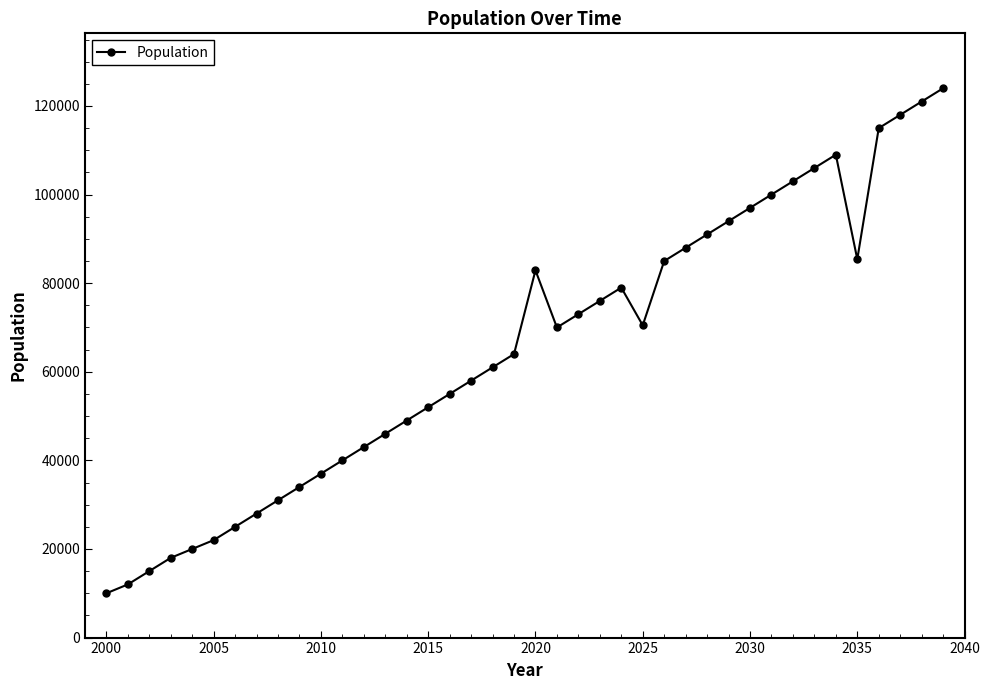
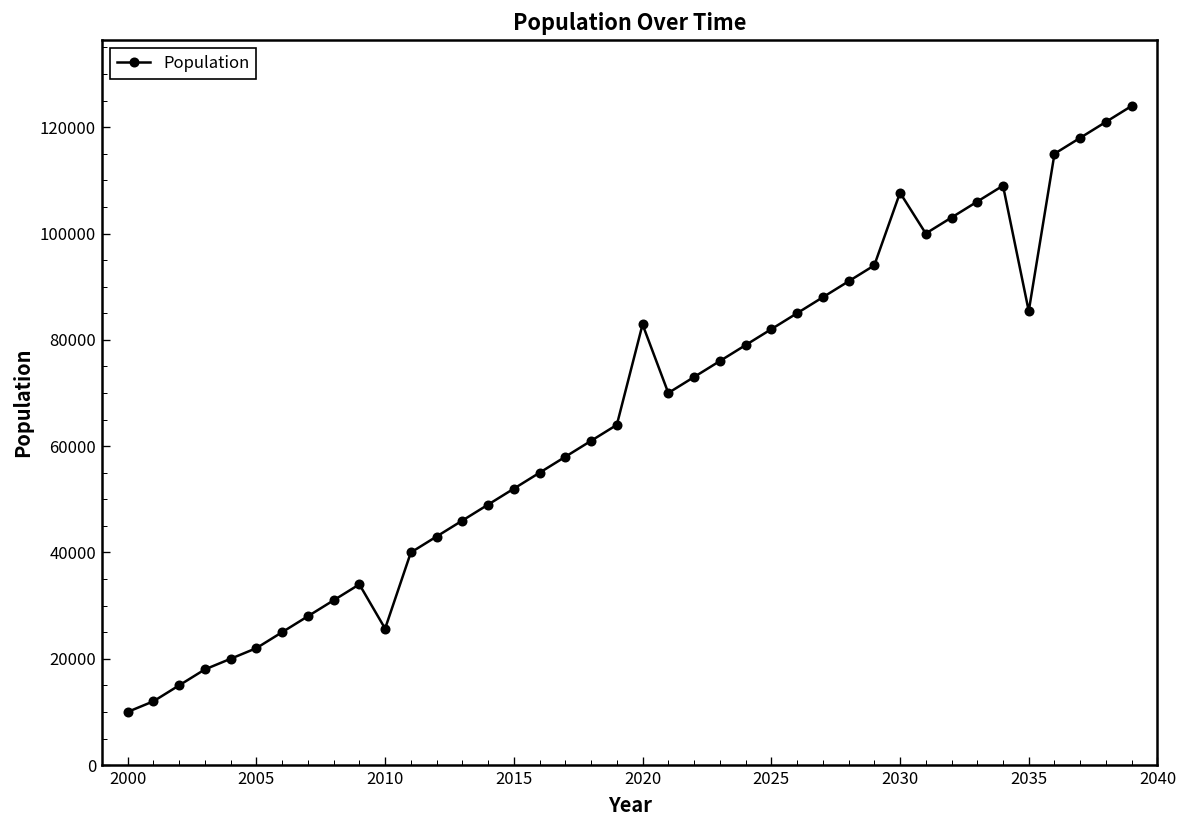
2010: 37000 -> 26000
2025: 70000 -> 82000
2030: 97000 -> 108000
